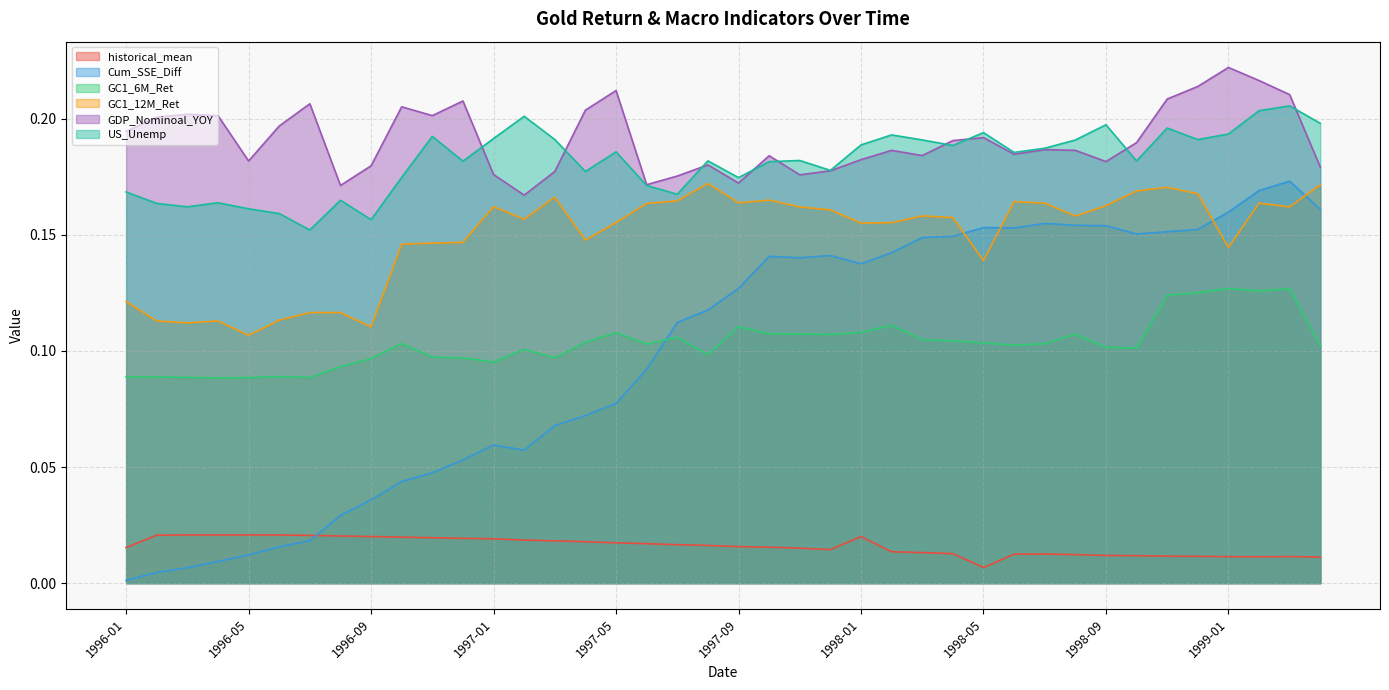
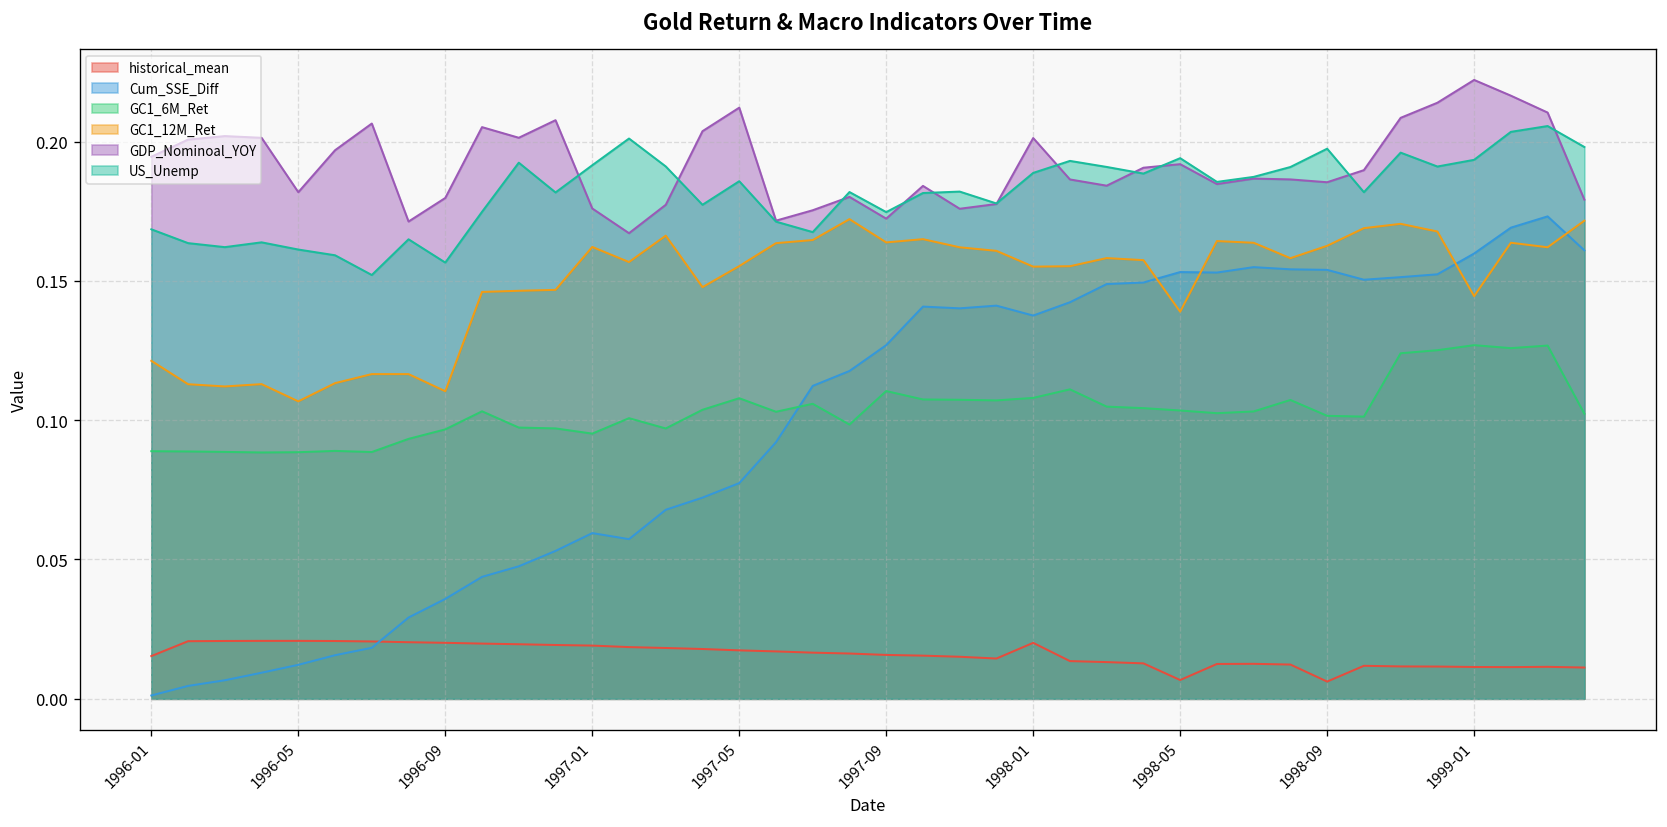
GDP_Nominoal_YOY, 1998-01: 0.182 -> 0.201
historical_mean, 1998-09: 0.012 -> 0.006
GDP_Nominoal_YOY, 1998-09: 0.182 -> 0.185
